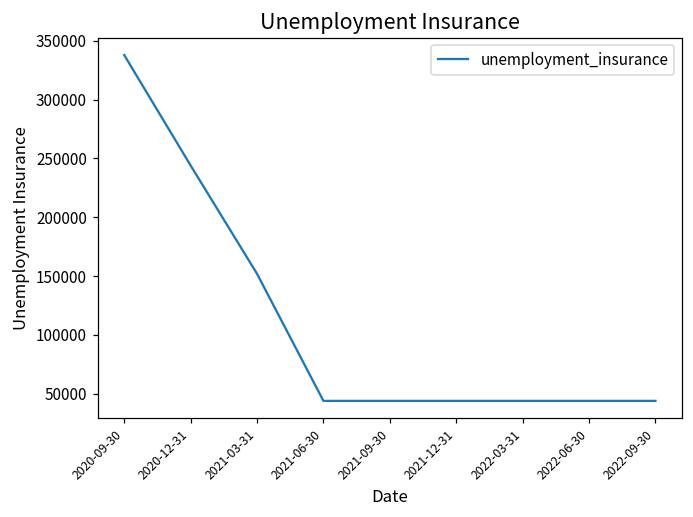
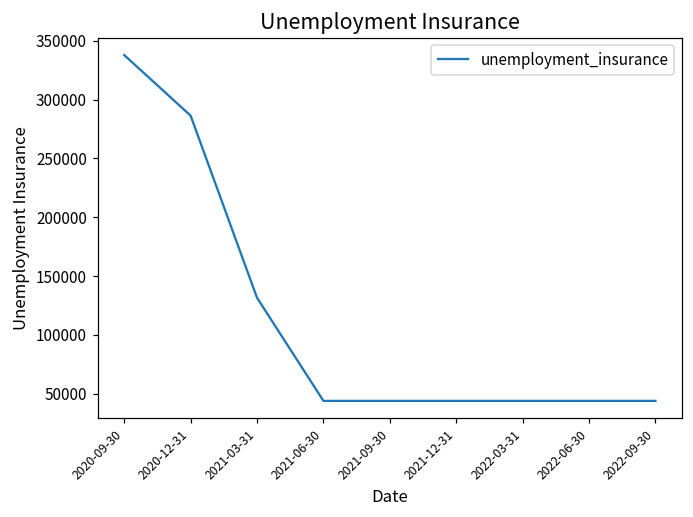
2020-12-31: 244000 -> 286000
2021-03-31: 152000 -> 132000
